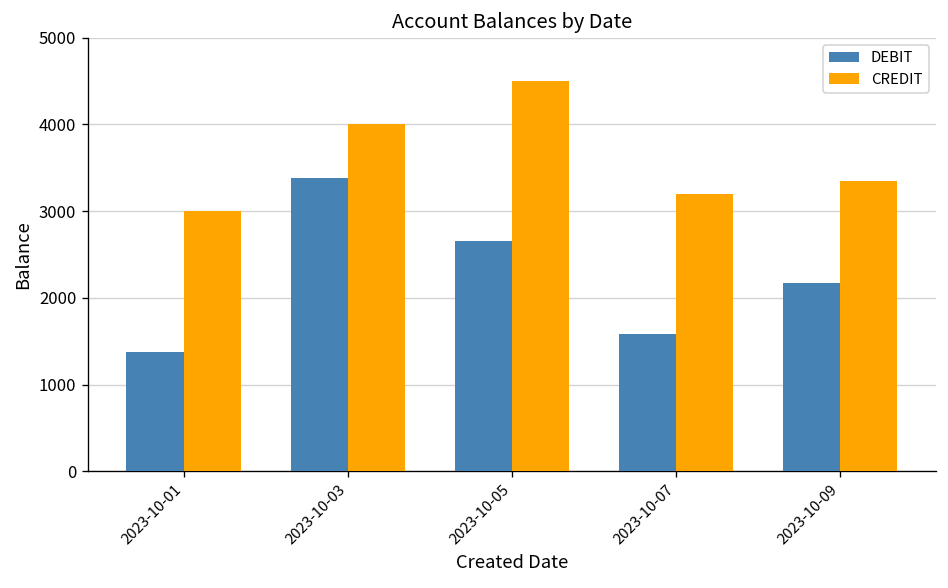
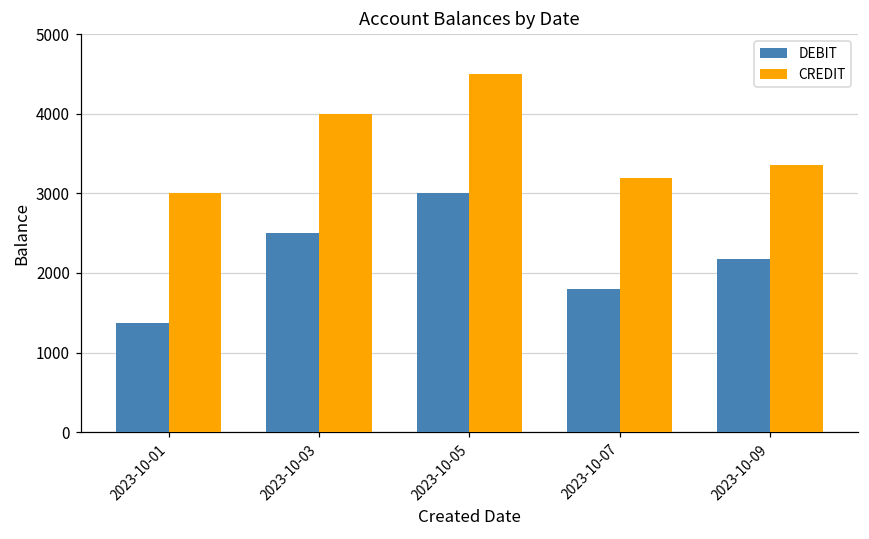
DEBIT, 2023-10-03: 3400 -> 2500
DEBIT, 2023-10-05: 2700 -> 3000
DEBIT, 2023-10-07: 1600 -> 1800
